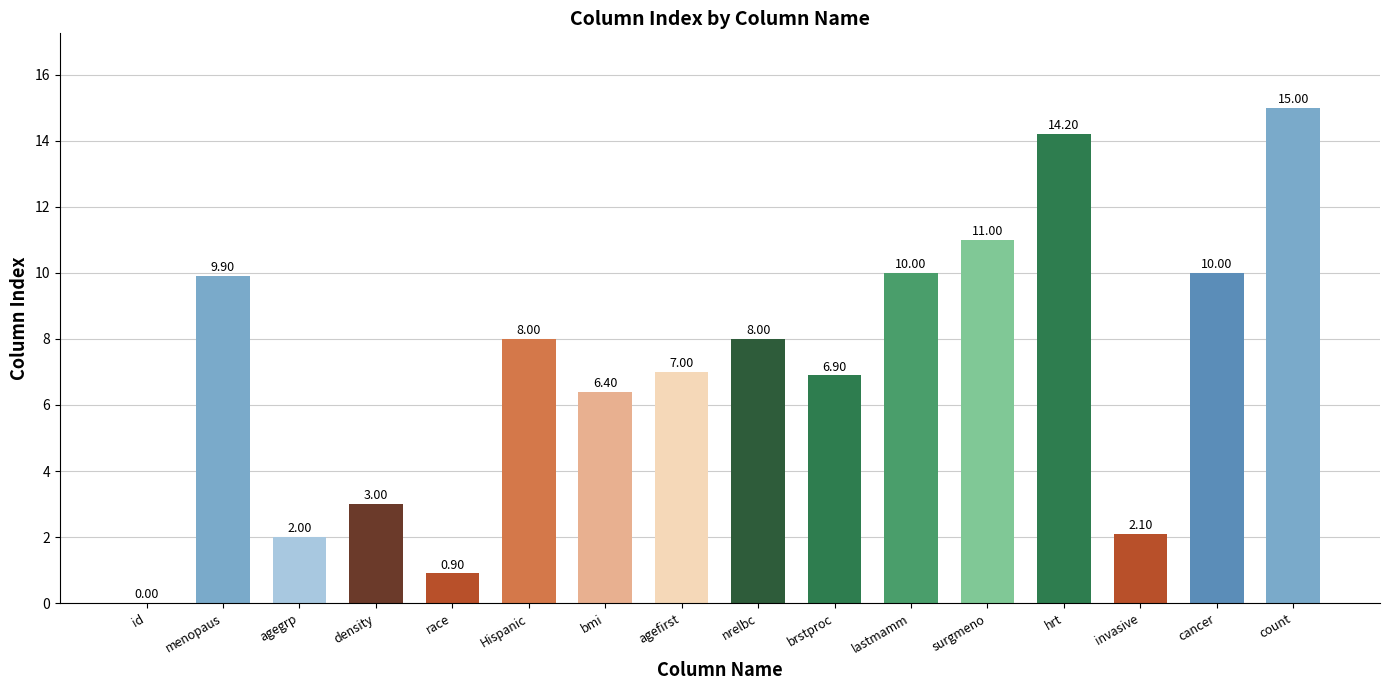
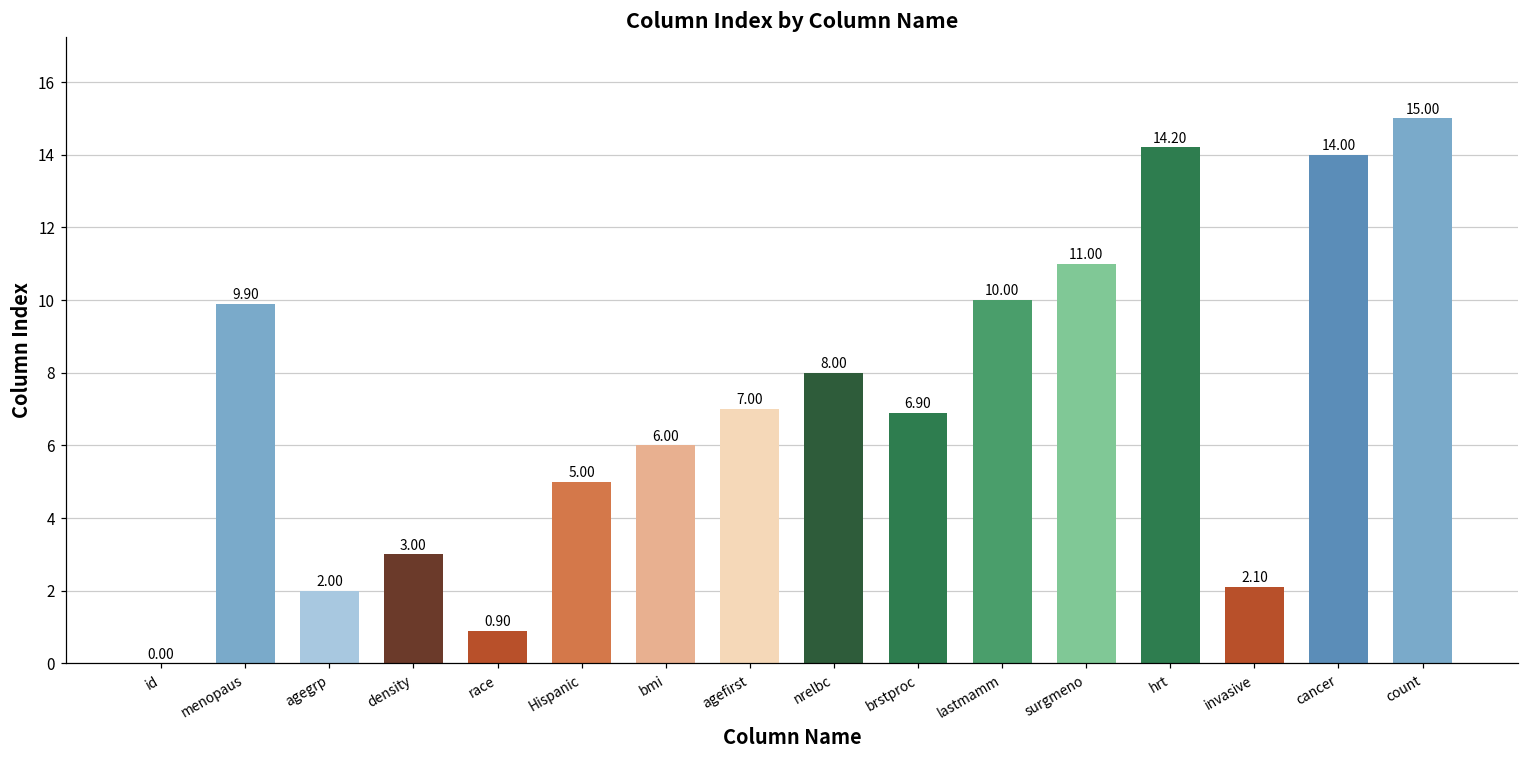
Hispanic: 8.00 -> 5.00
bmi: 6.40 -> 6.00
cancer: 10.00 -> 14.00
